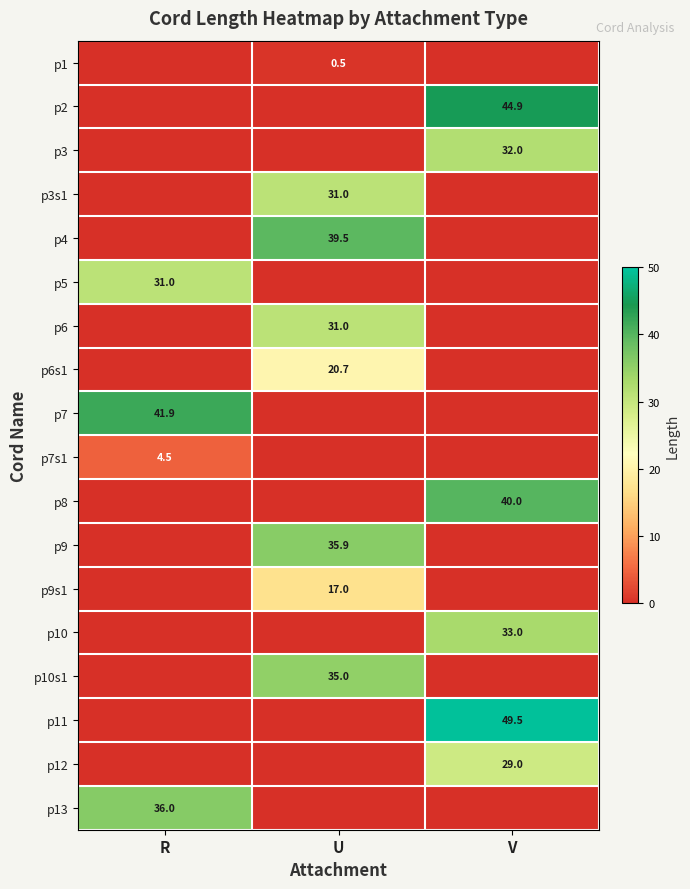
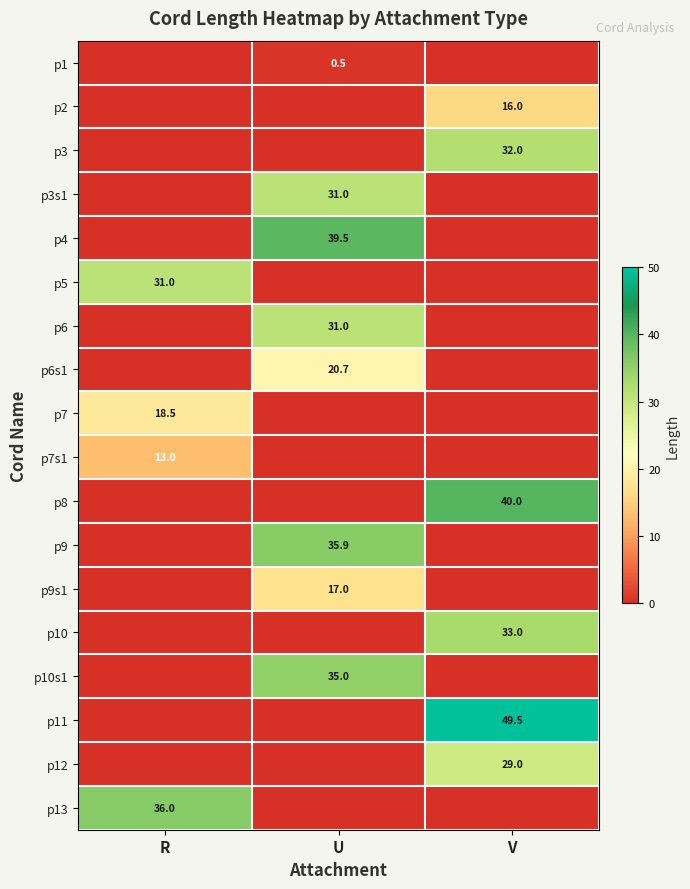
p2, V: 44.9 -> 16.0
p7, R: 41.9 -> 18.5
p7s1, R: 4.5 -> 13.0
